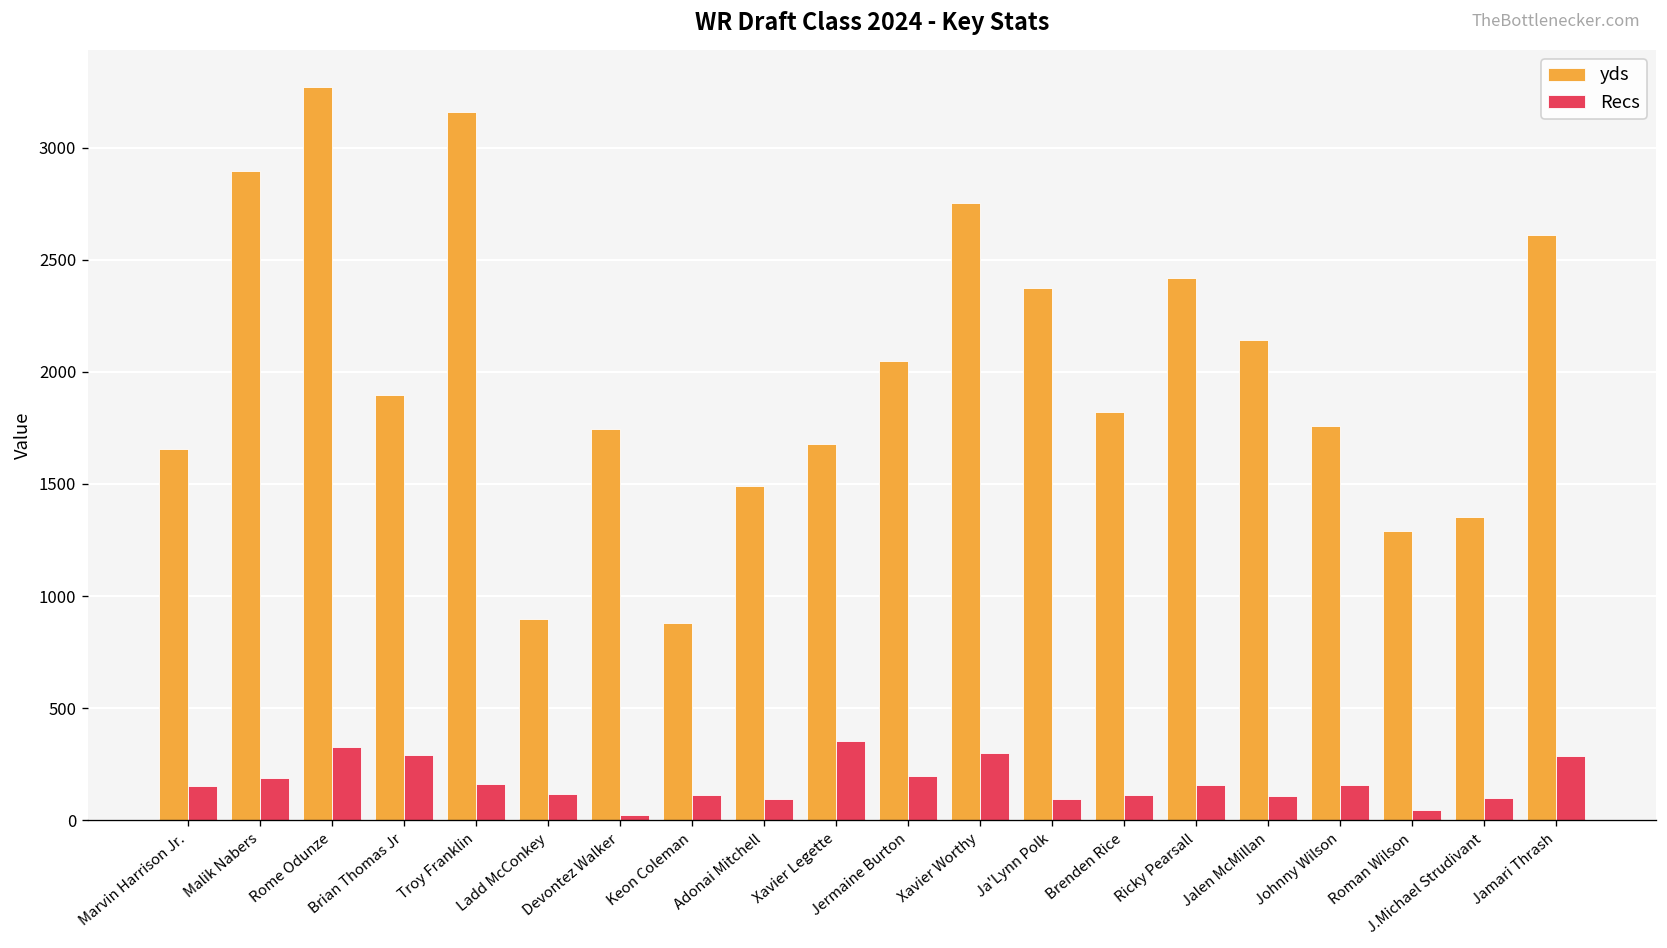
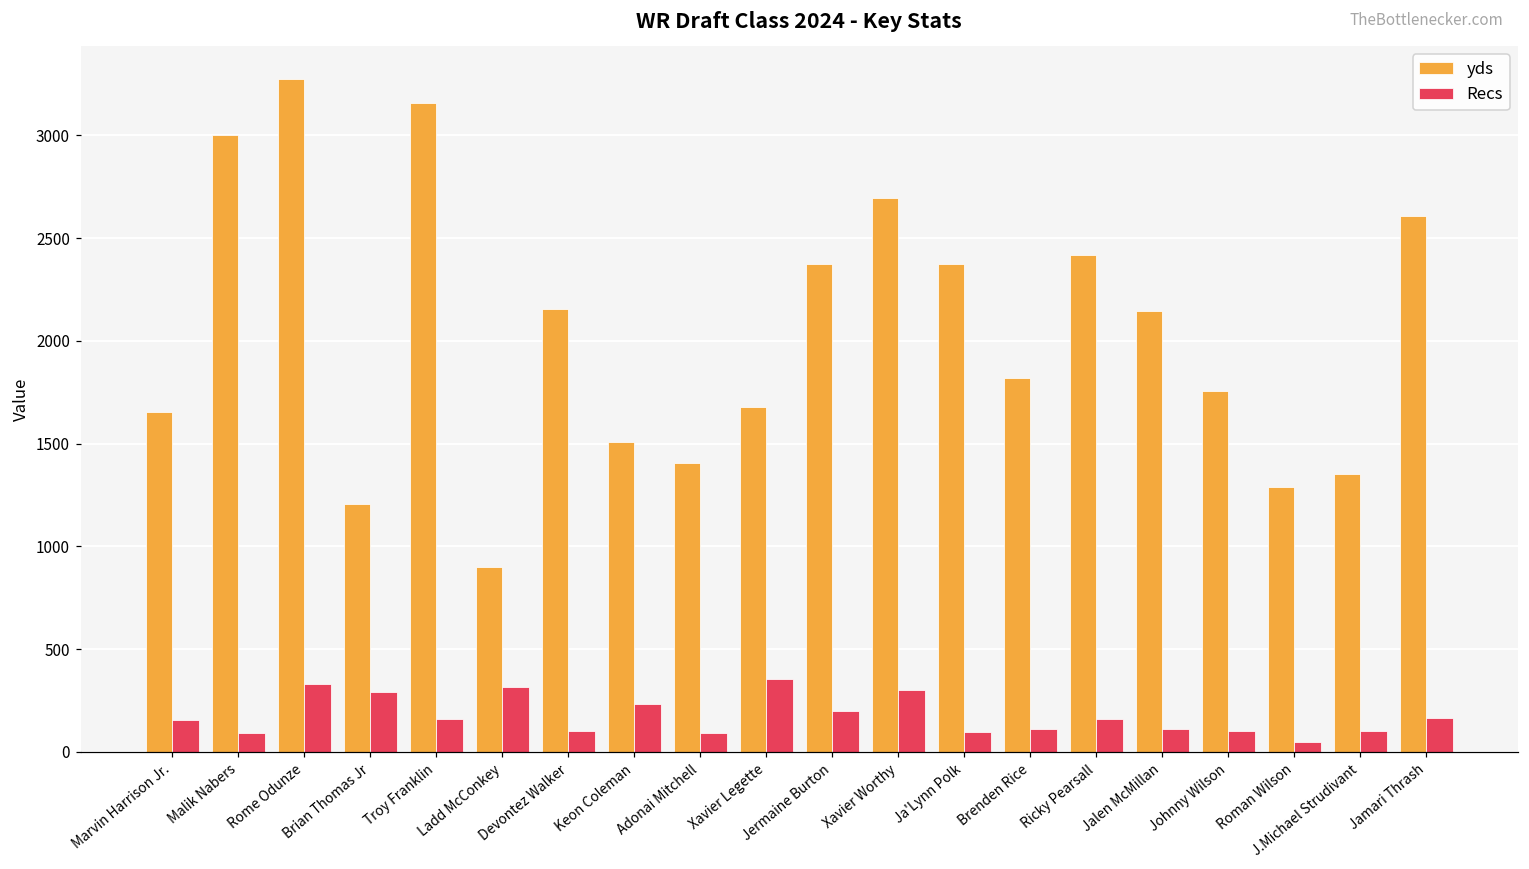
yds, Malik Nabers: 2900 -> 3000
Recs, Malik Nabers: 190 -> 90
yds, Brian Thomas Jr: 1900 -> 1210
Recs, Ladd McConkey: 120 -> 320
yds, Devontez Walker: 1740 -> 2160
Recs, Devontez Walker: 30 -> 100
yds, Keon Coleman: 880 -> 1510
Recs, Keon Coleman: 120 -> 240
yds, Adonai Mitchell: 1490 -> 1410
yds, Jermaine Burton: 2050 -> 2380
yds, Xavier Worthy: 2760 -> 2700
Recs, Johnny Wilson: 160 -> 100
Recs, Jamari Thrash: 290 -> 170
